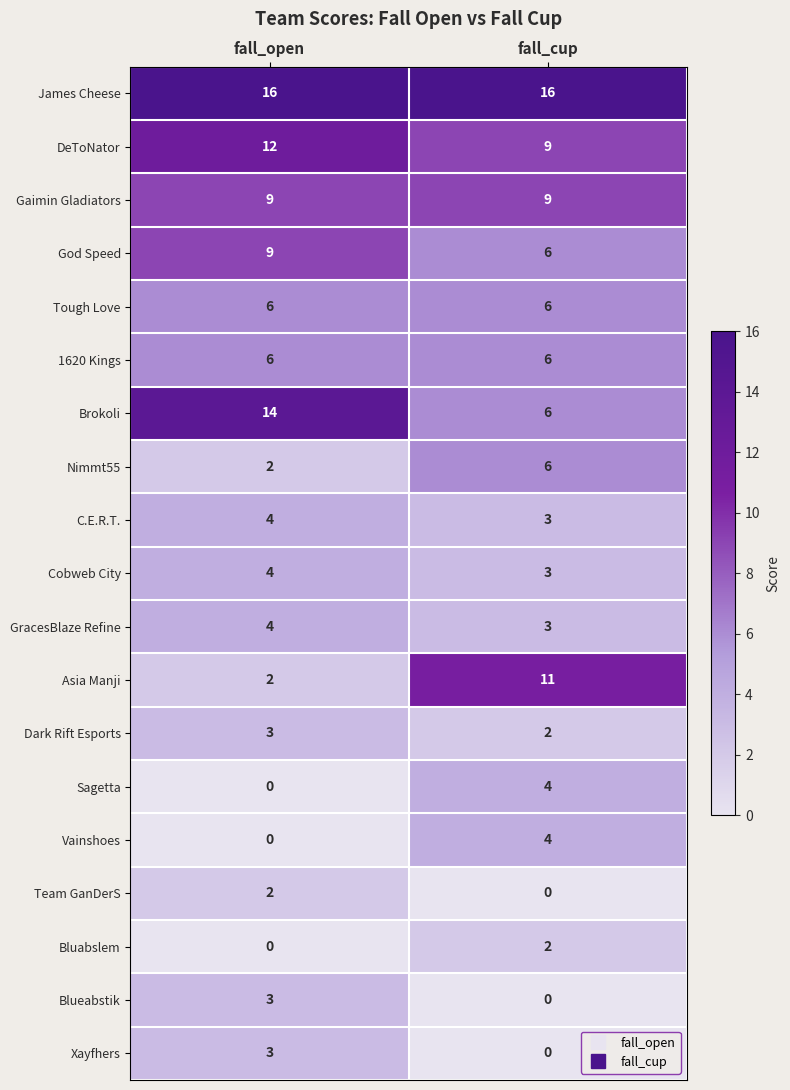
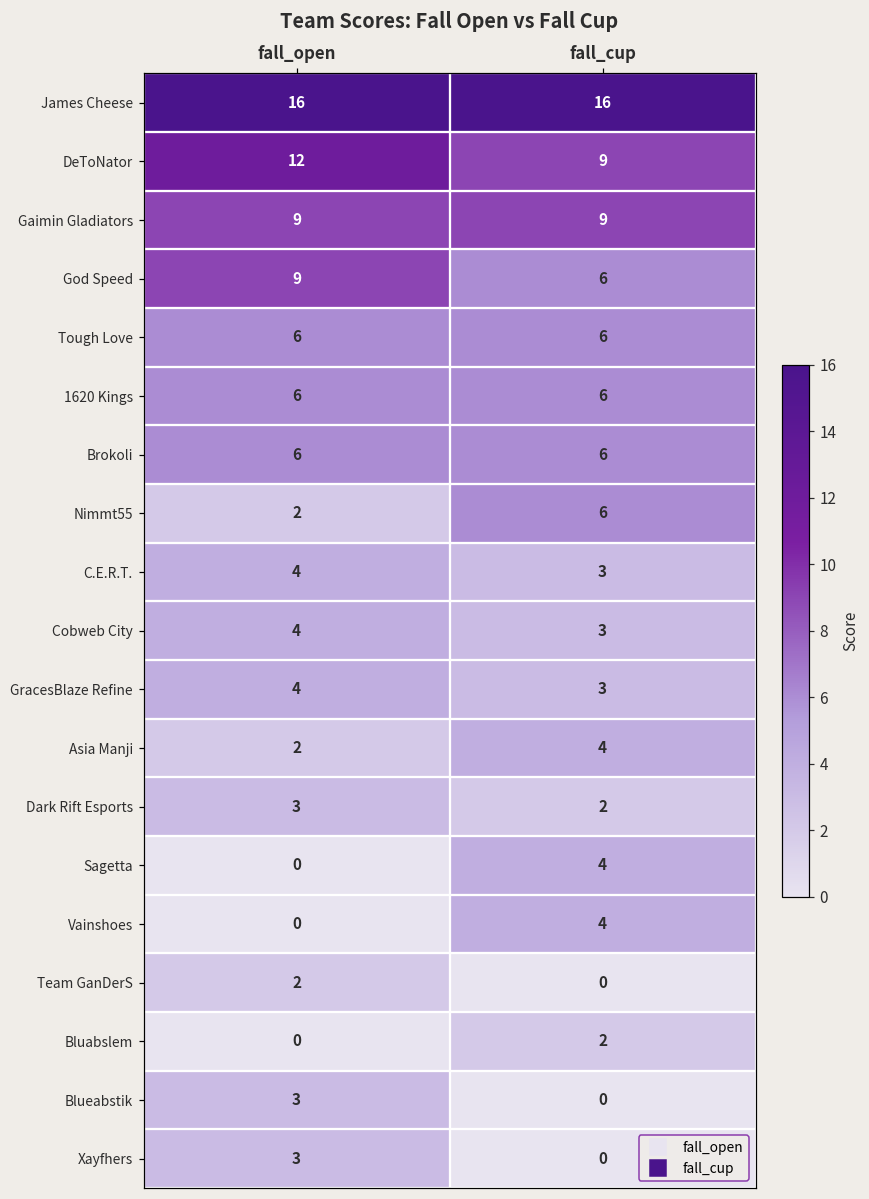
Brokoli, fall_open: 14 -> 6
Asia Manji, fall_cup: 11 -> 4
